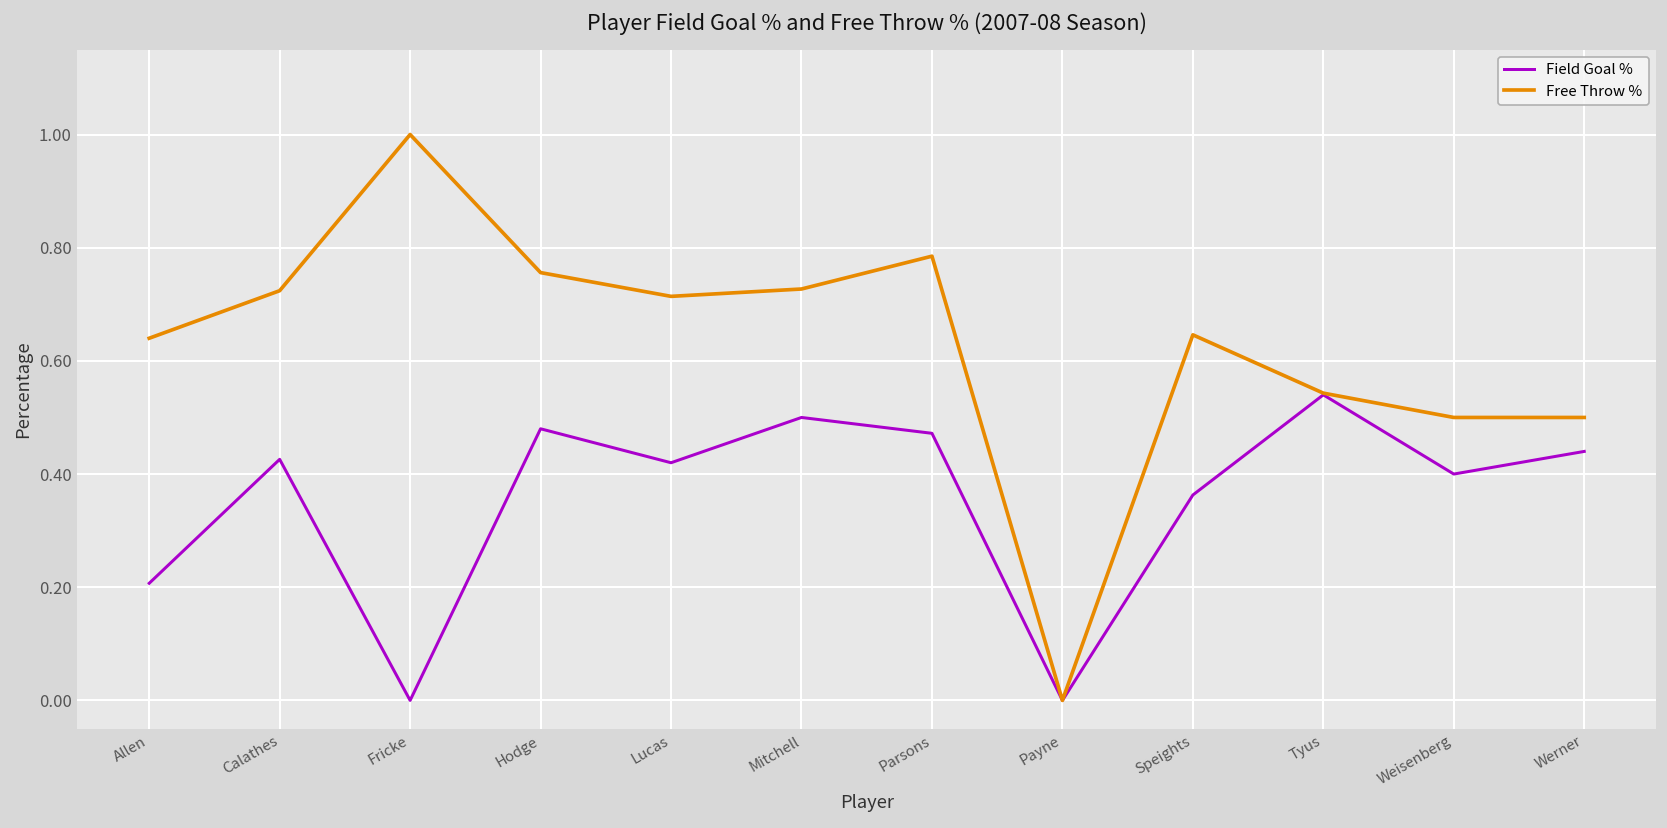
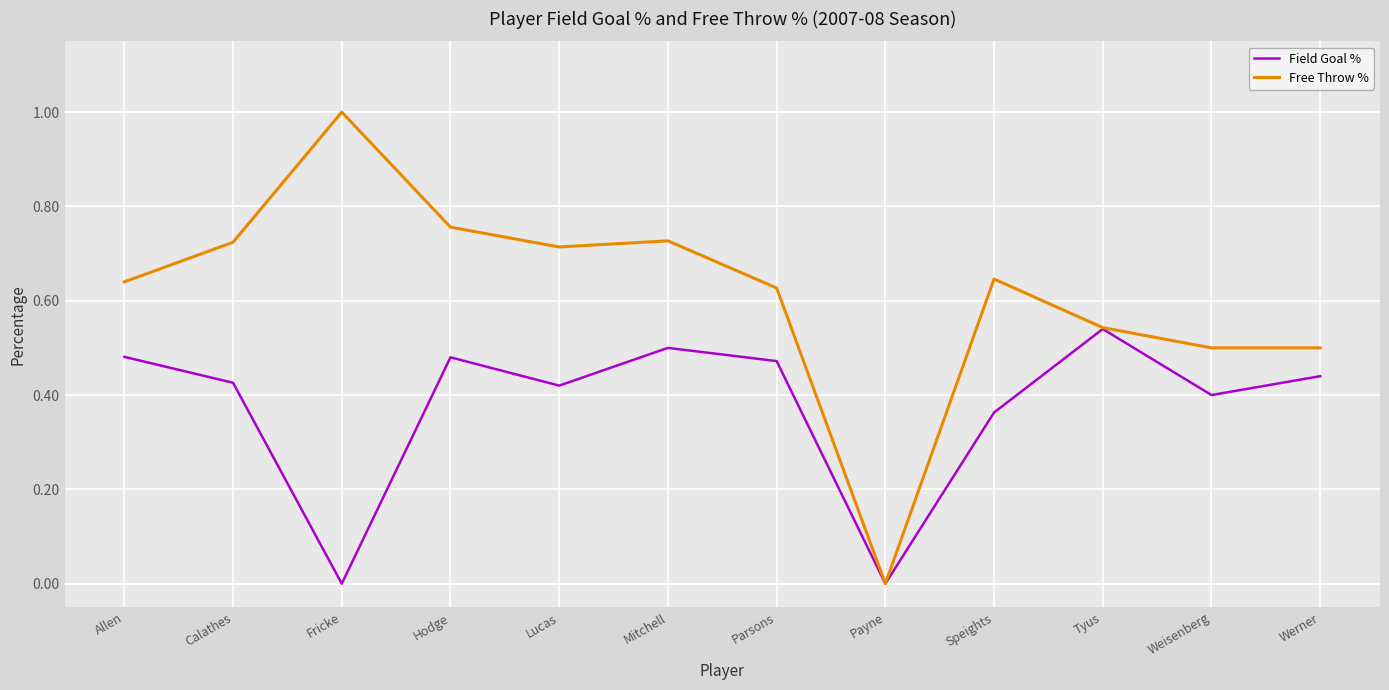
Field Goal %, Allen: 0.21 -> 0.48
Free Throw %, Parsons: 0.79 -> 0.63
